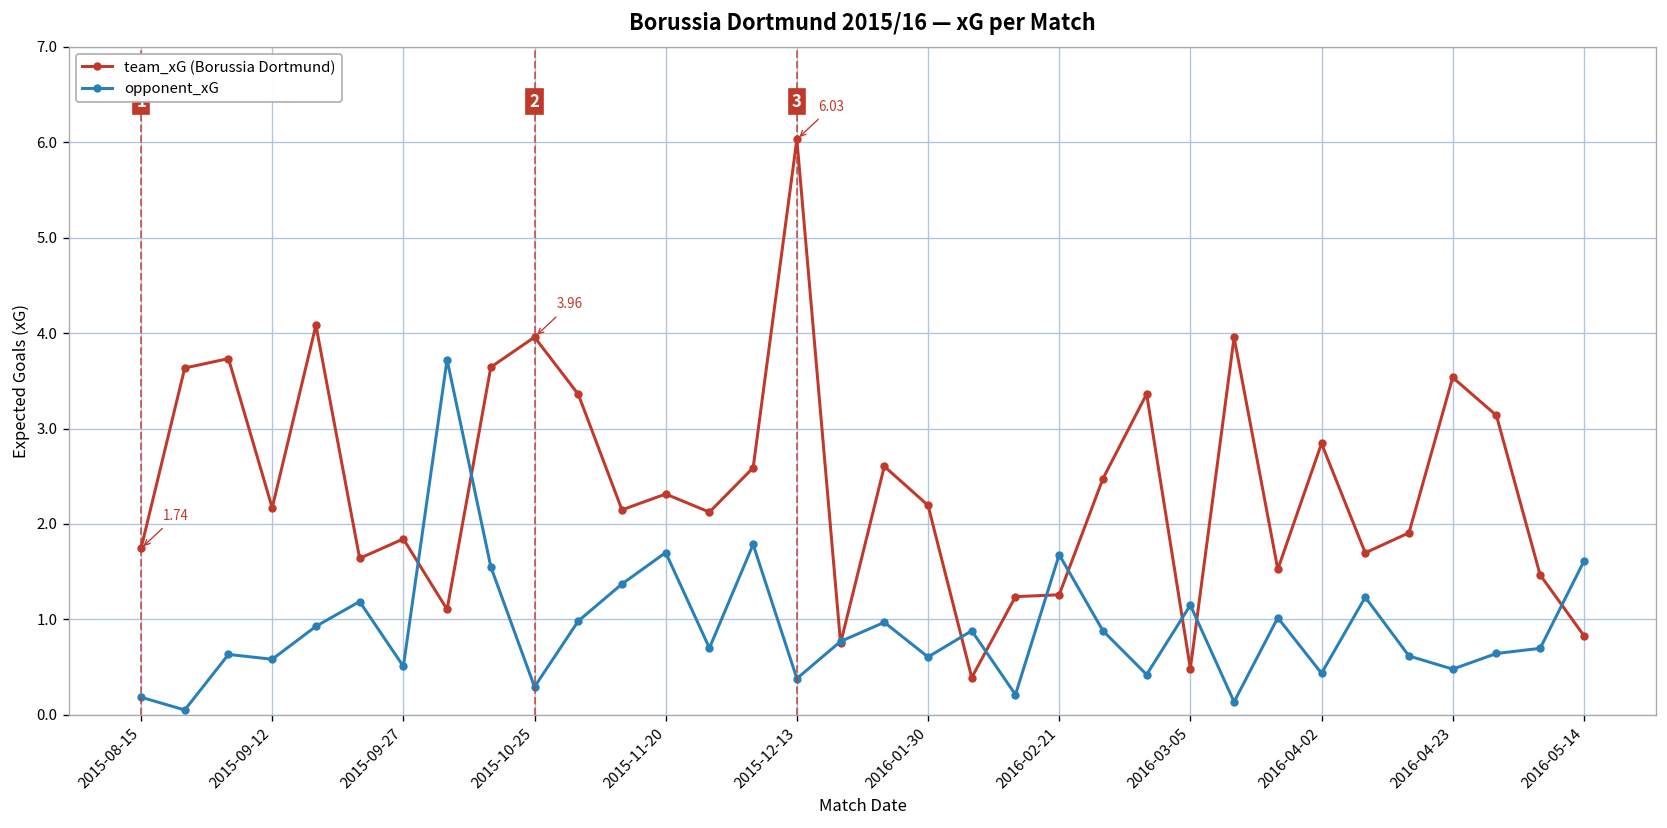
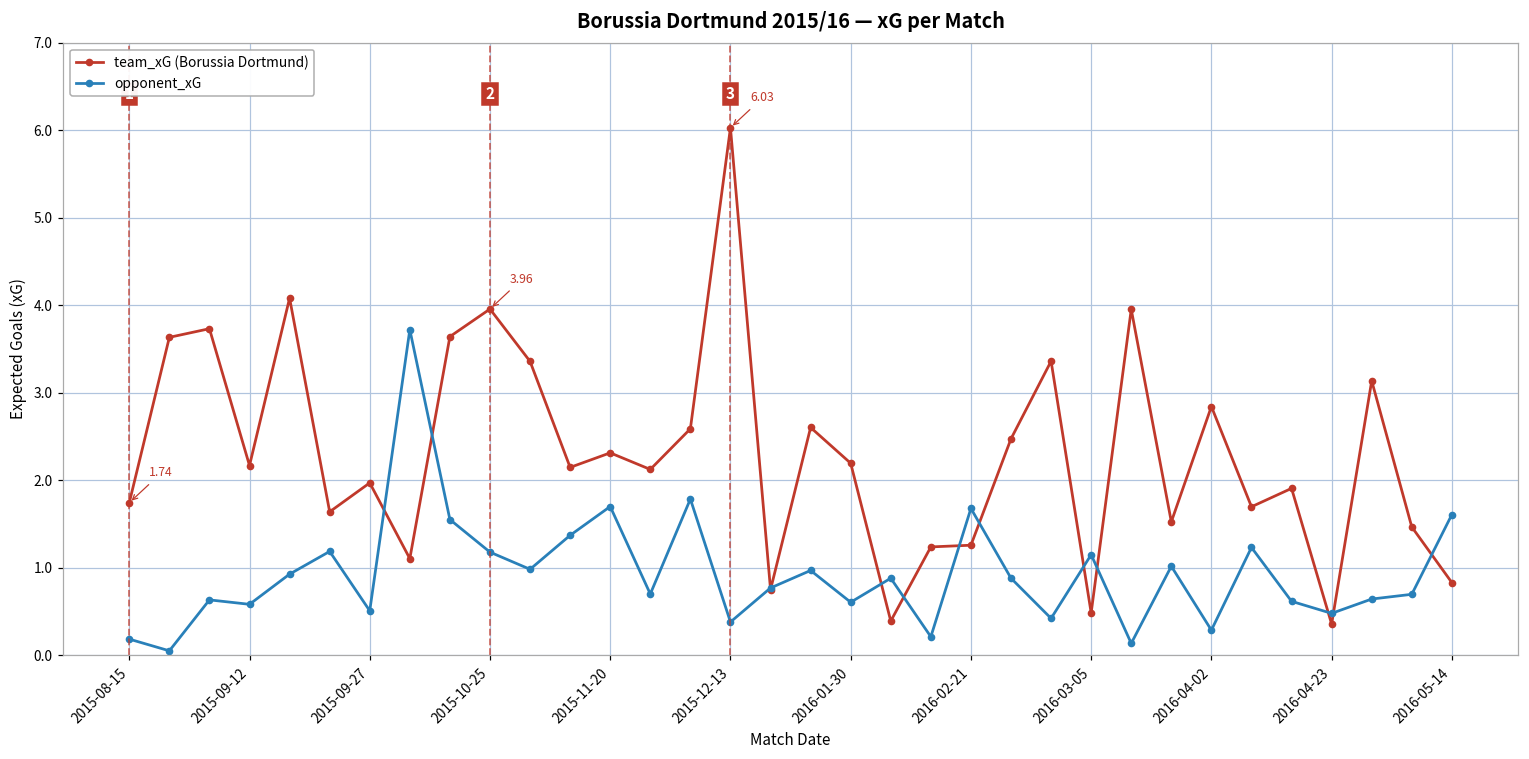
team_xG (Borussia Dortmund), 2015-09-27: 1.8 -> 2.0
opponent_xG, 2015-10-25: 0.3 -> 1.2
opponent_xG, 2016-04-02: 0.4 -> 0.3
team_xG (Borussia Dortmund), 2016-04-23: 3.5 -> 0.4
